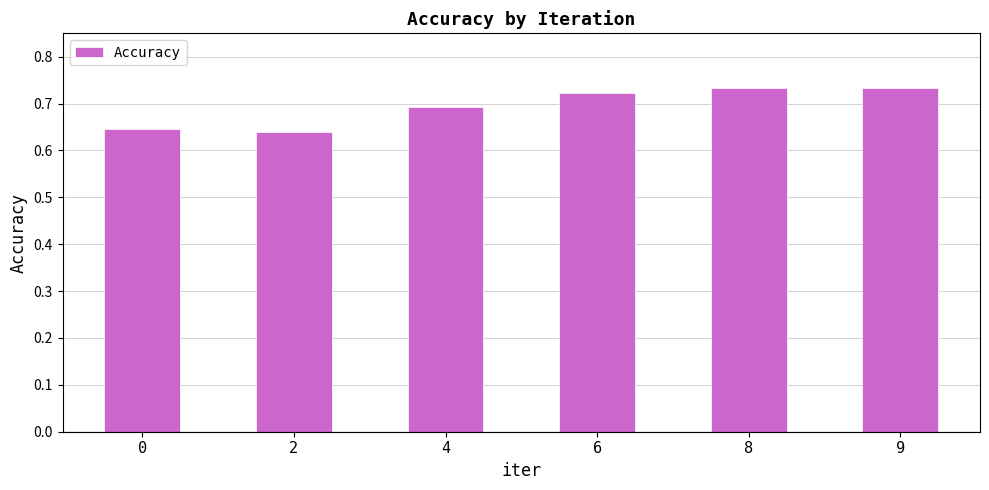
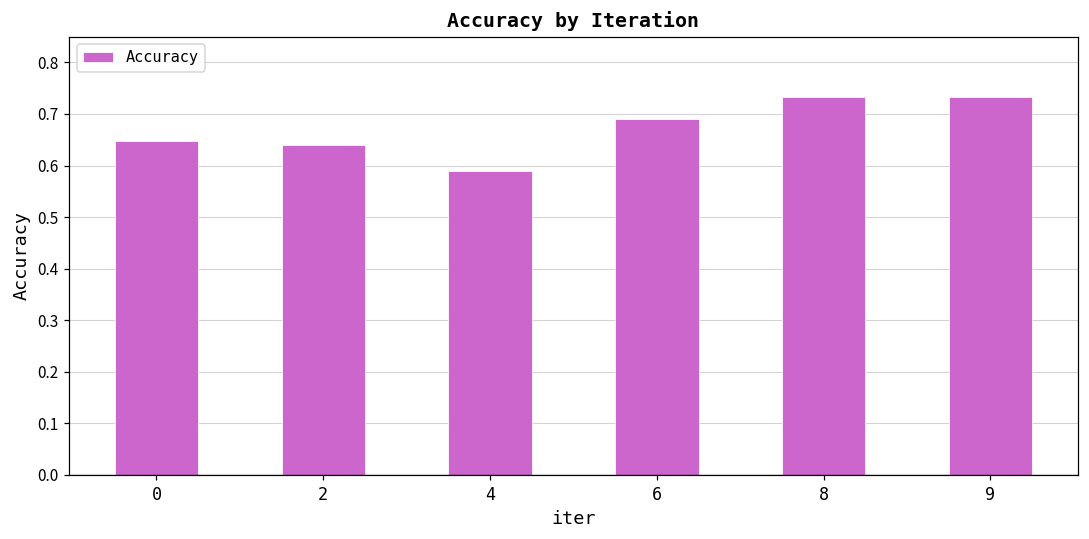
4: 0.69 -> 0.59
6: 0.72 -> 0.69
